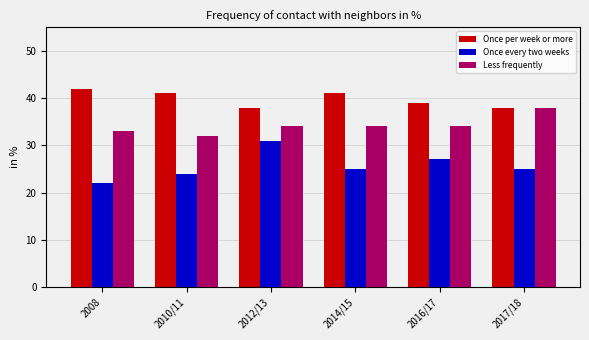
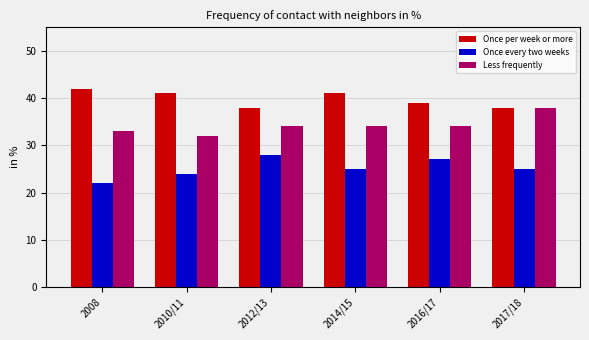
Once every two weeks, 2012/13: 31 -> 28
